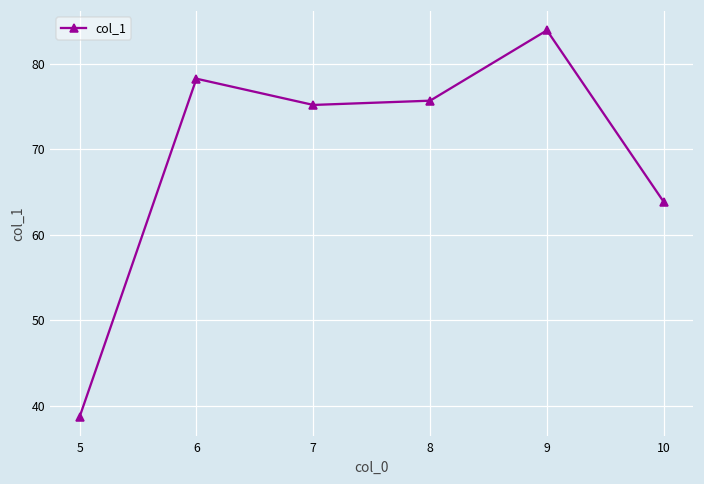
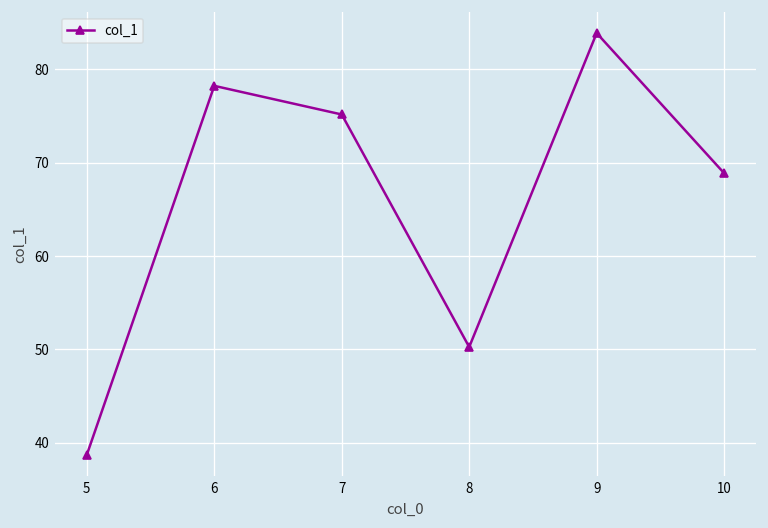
8: 76 -> 50
10: 64 -> 69
